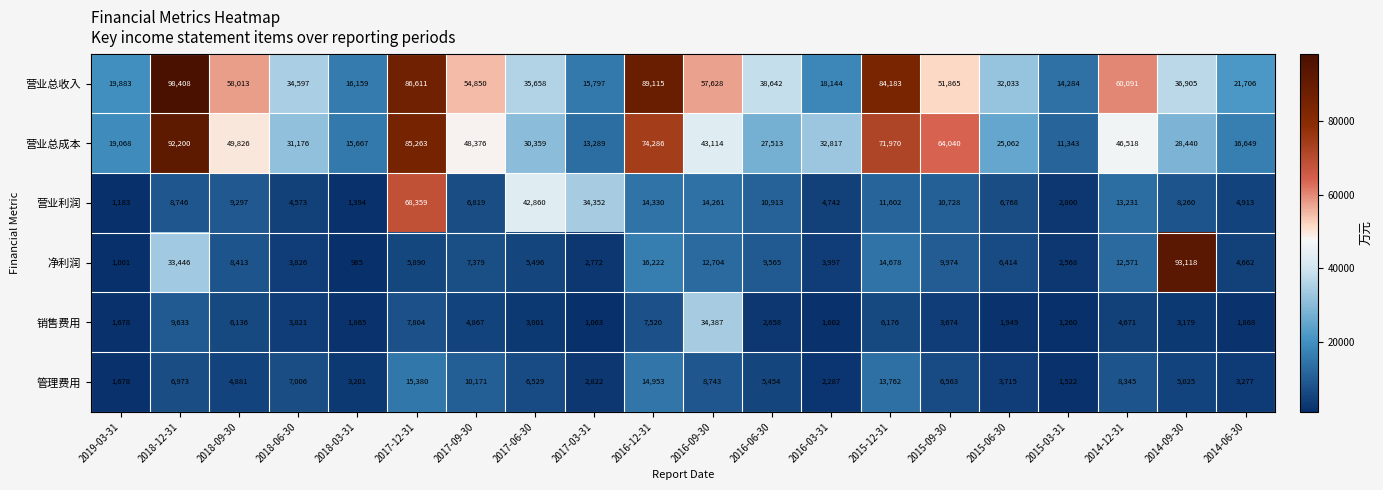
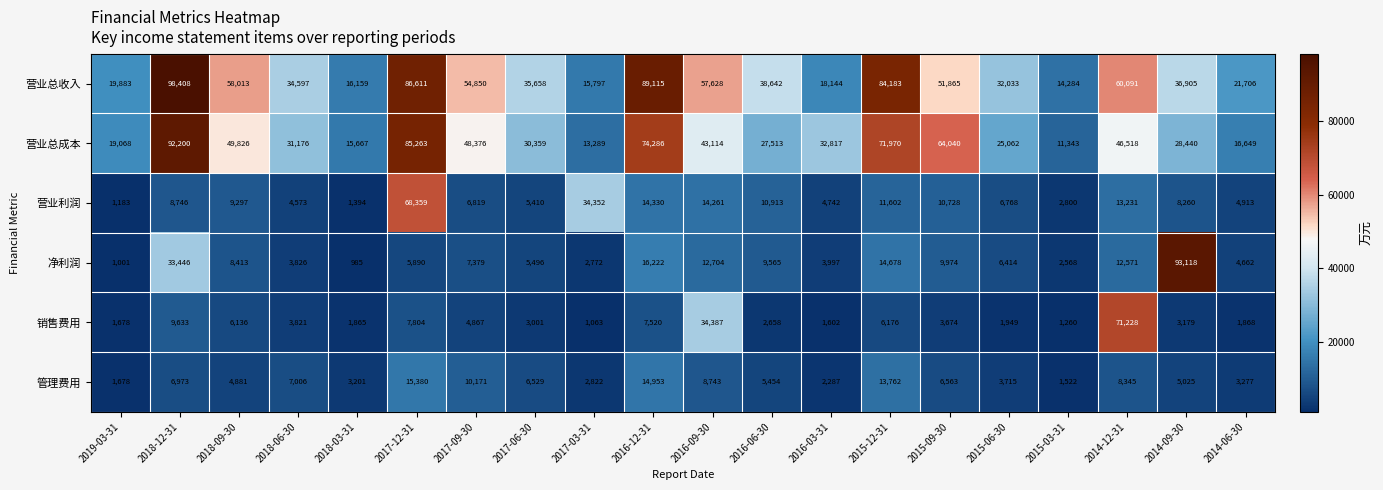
营业利润, 2017-06-30: 42,860 -> 5,410
销售费用, 2014-12-31: 4,671 -> 71,228
